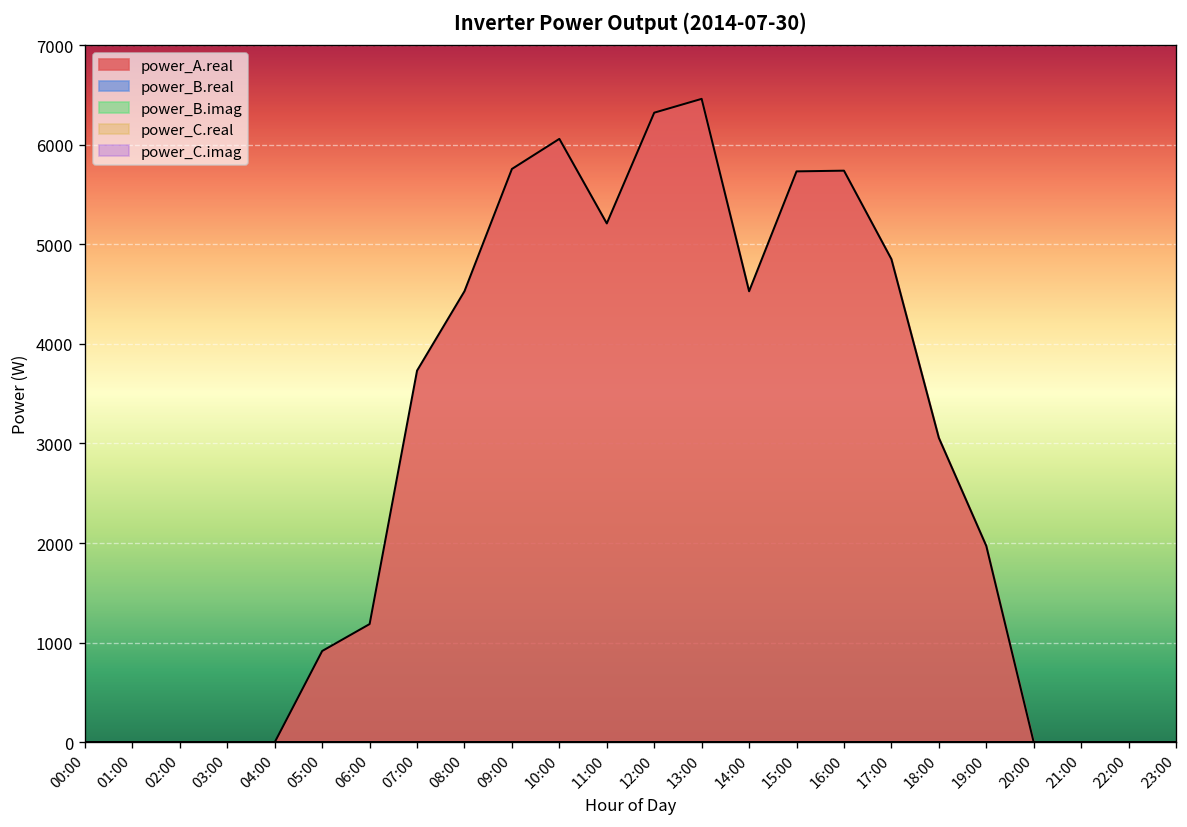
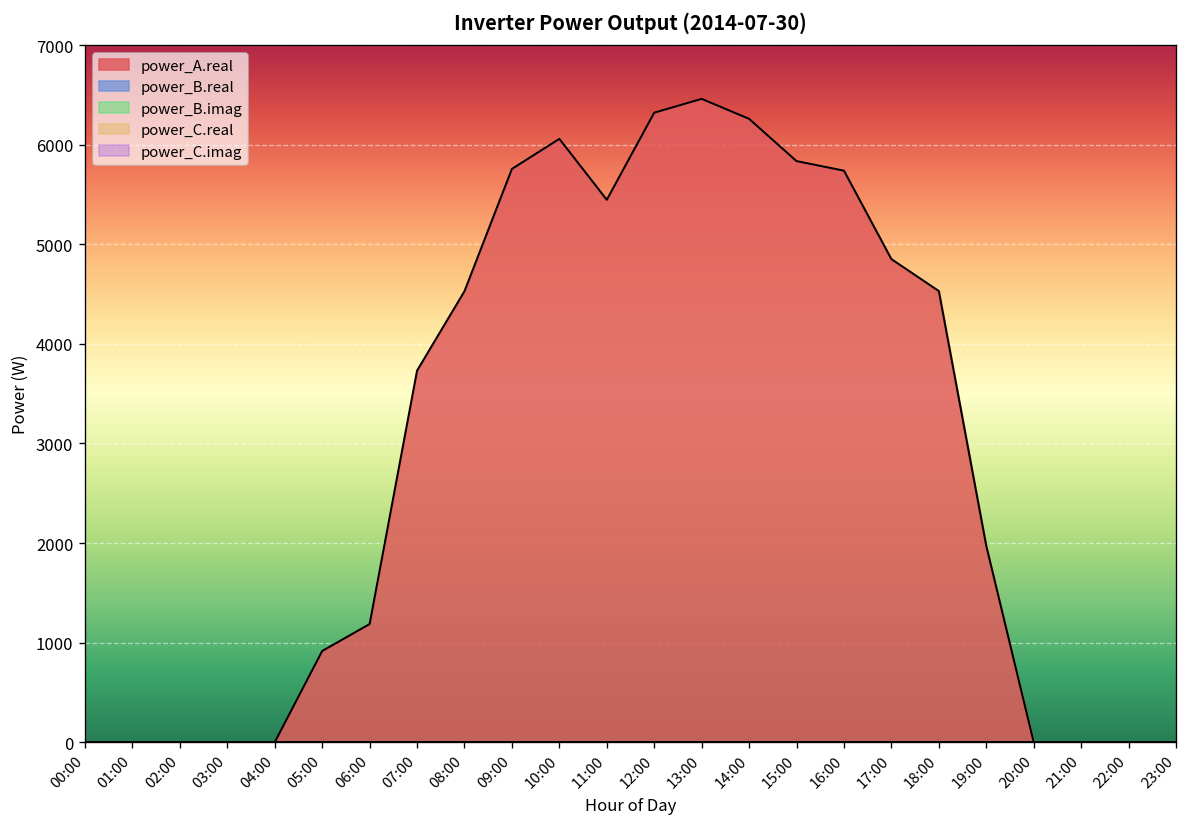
power_A.real, 11:00: 5200 -> 5400
power_A.real, 14:00: 4500 -> 6300
power_A.real, 15:00: 5700 -> 5800
power_A.real, 18:00: 3100 -> 4500
